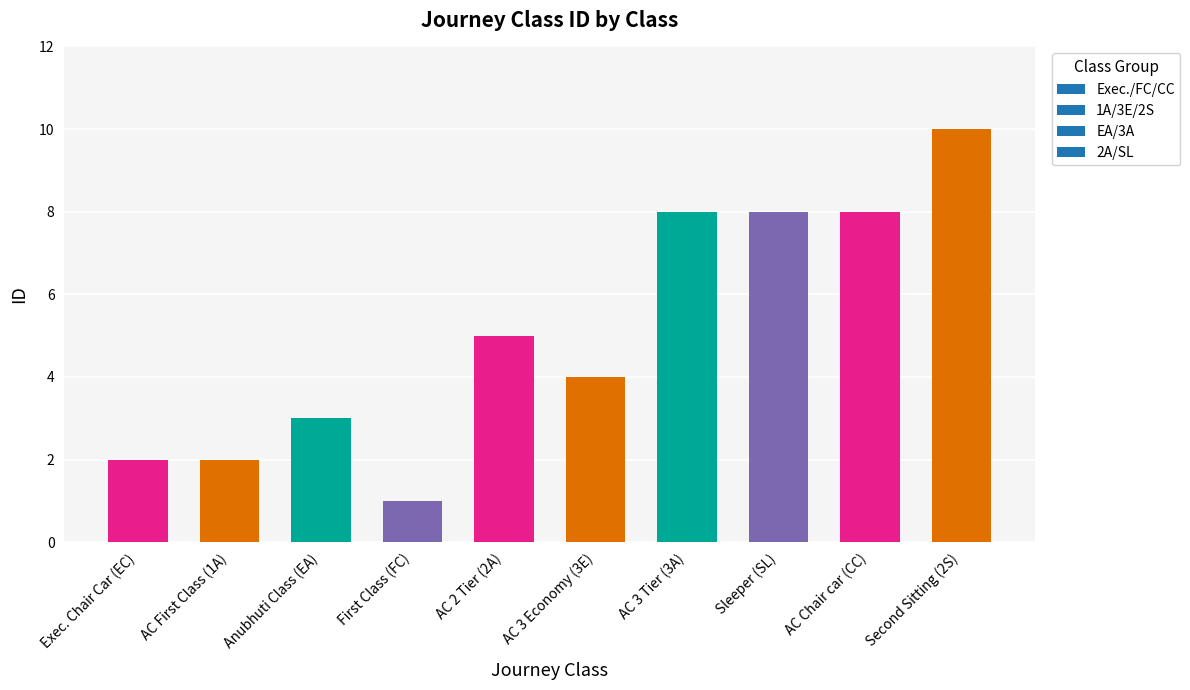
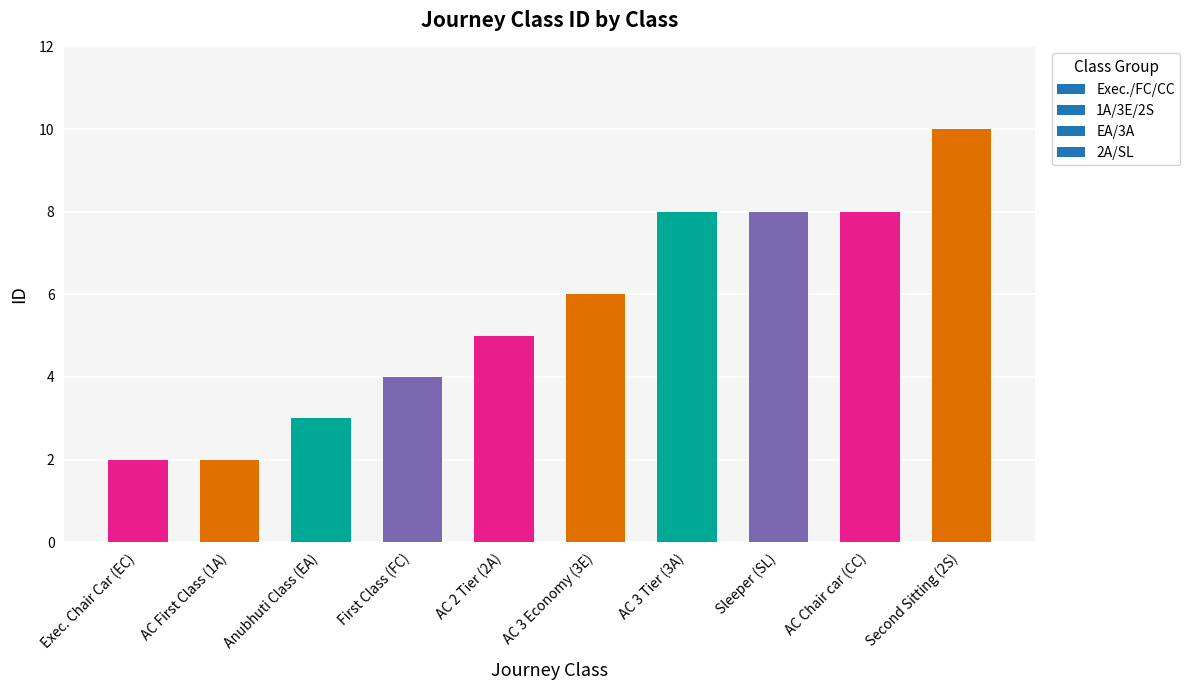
First Class (FC): 1 -> 4
AC 3 Economy (3E): 4 -> 6
